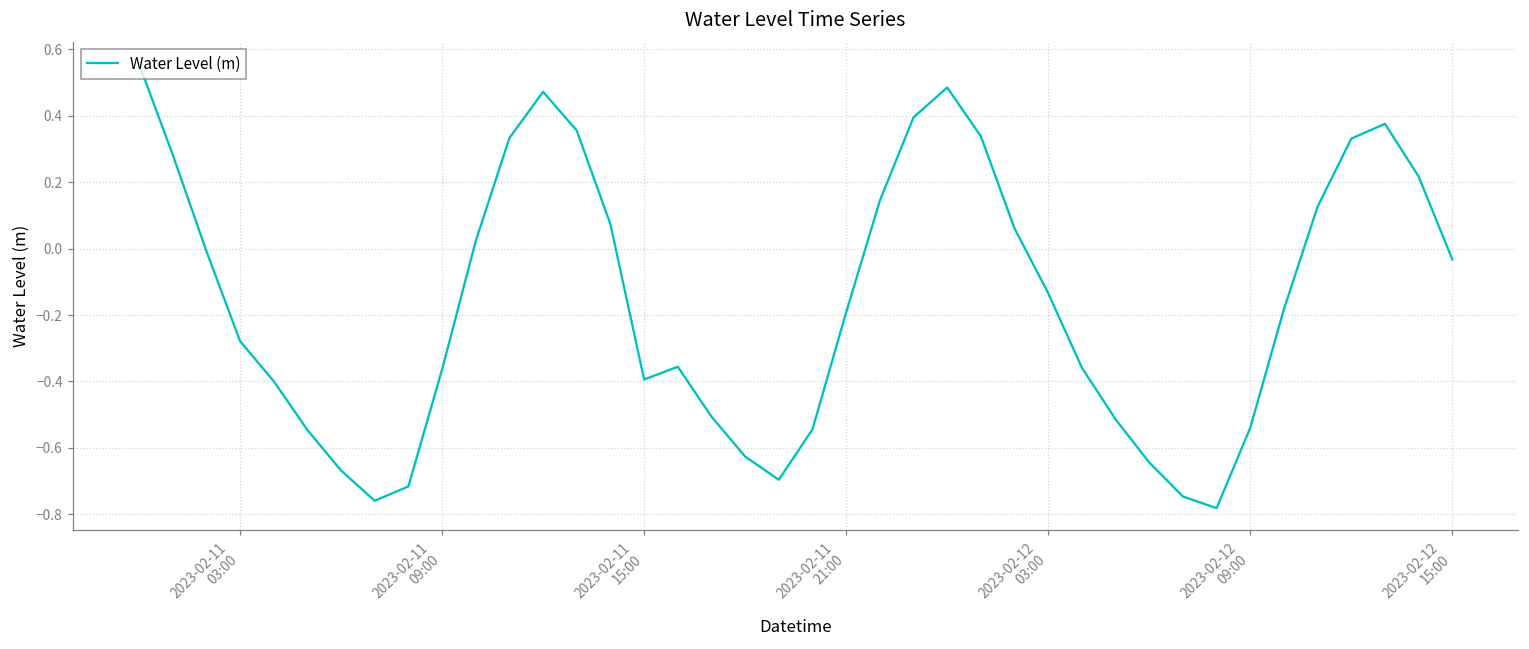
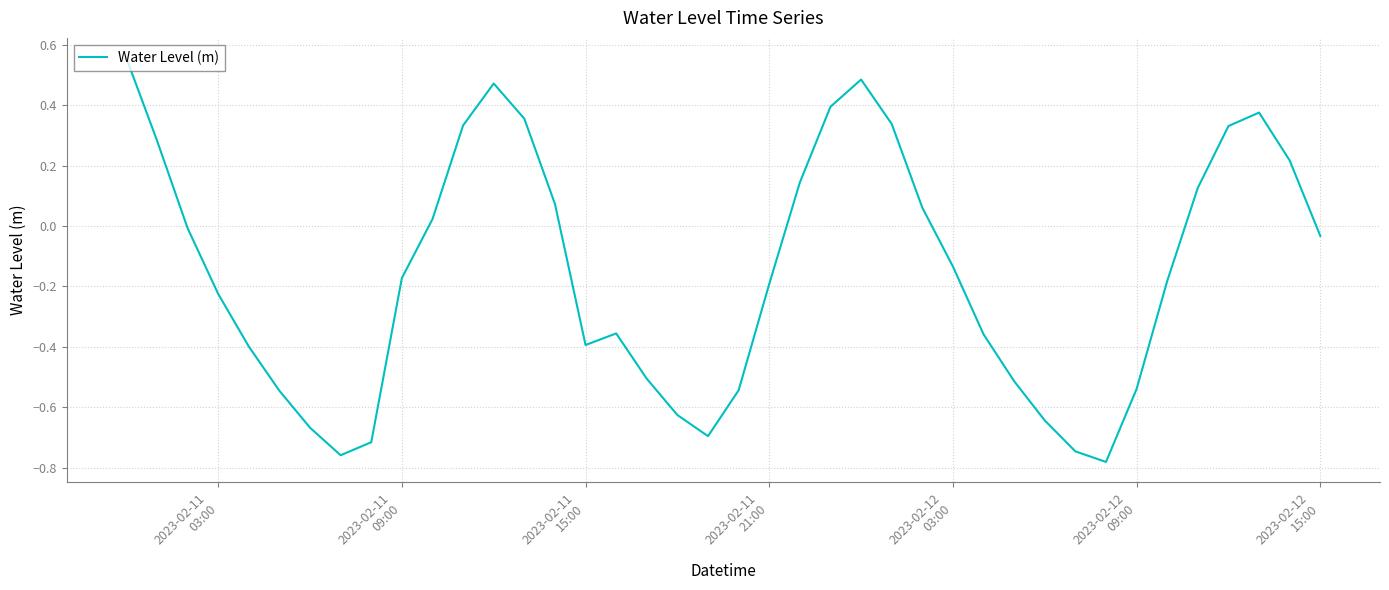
2023-02-11 03:00: -0.28 -> -0.22
2023-02-11 09:00: -0.36 -> -0.17
